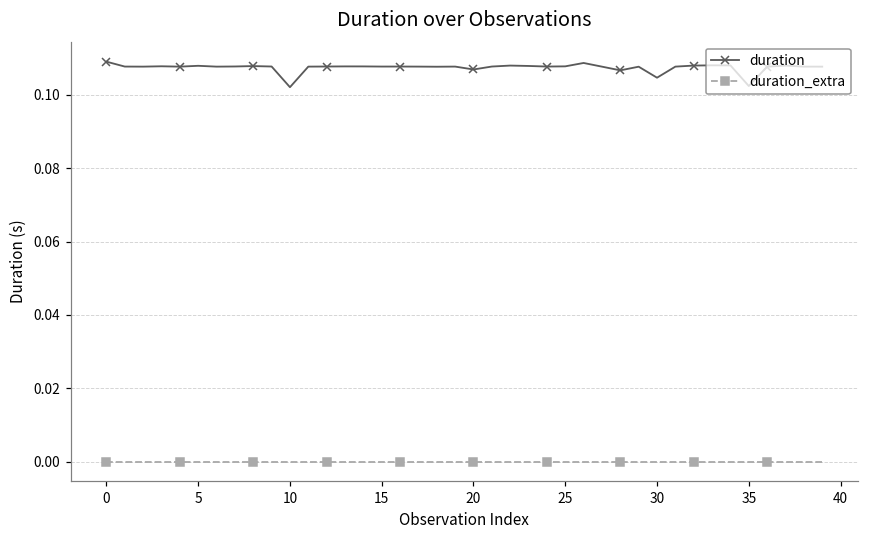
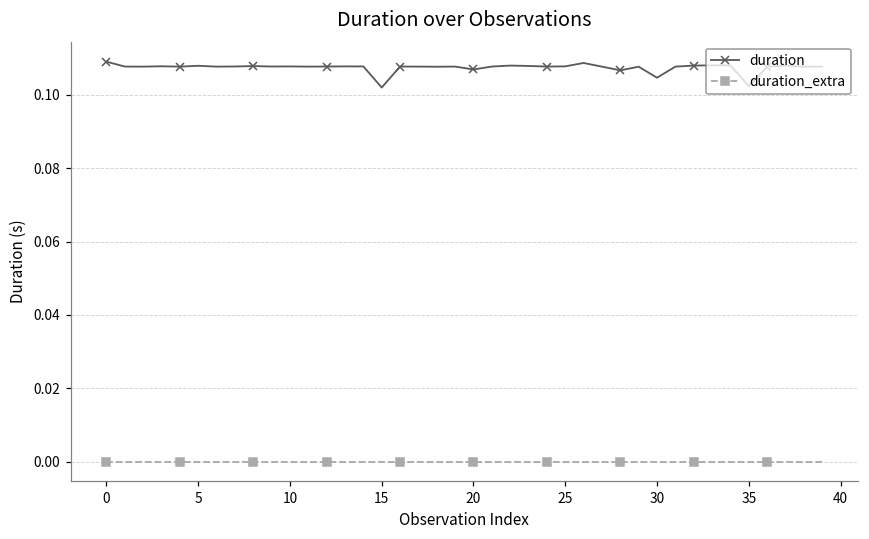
duration, 10: 0.102 -> 0.108
duration, 15: 0.108 -> 0.102
